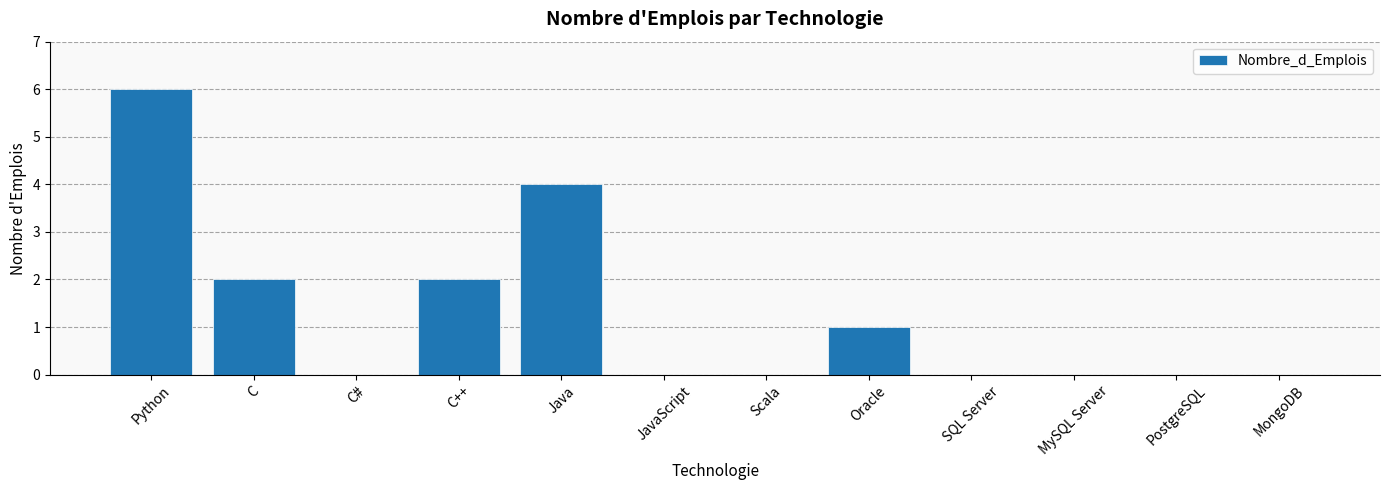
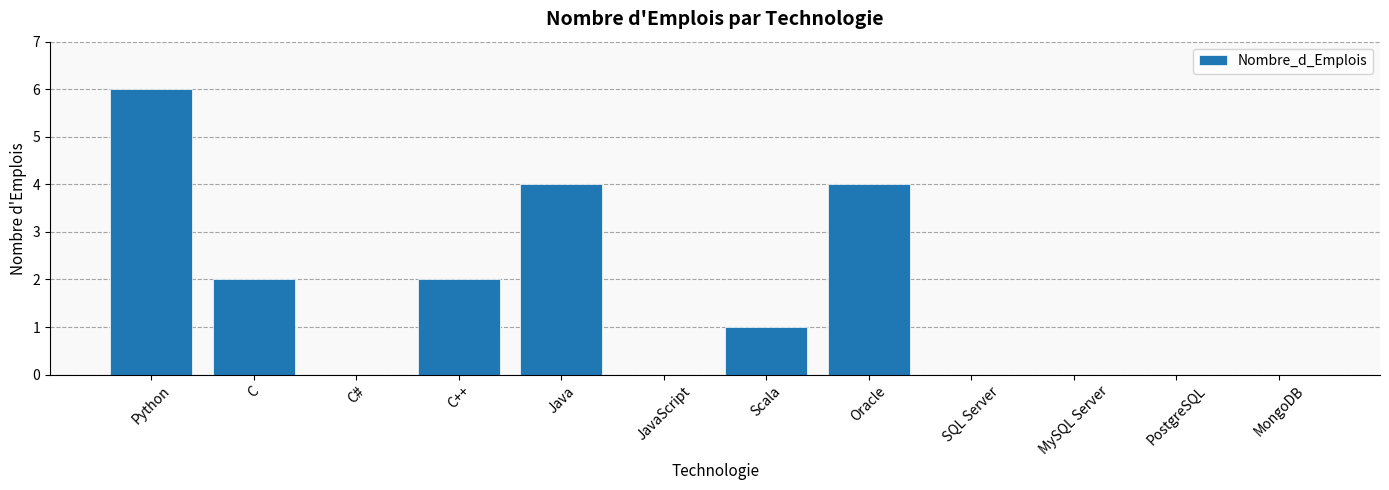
Scala: 0 -> 1
Oracle: 1 -> 4
